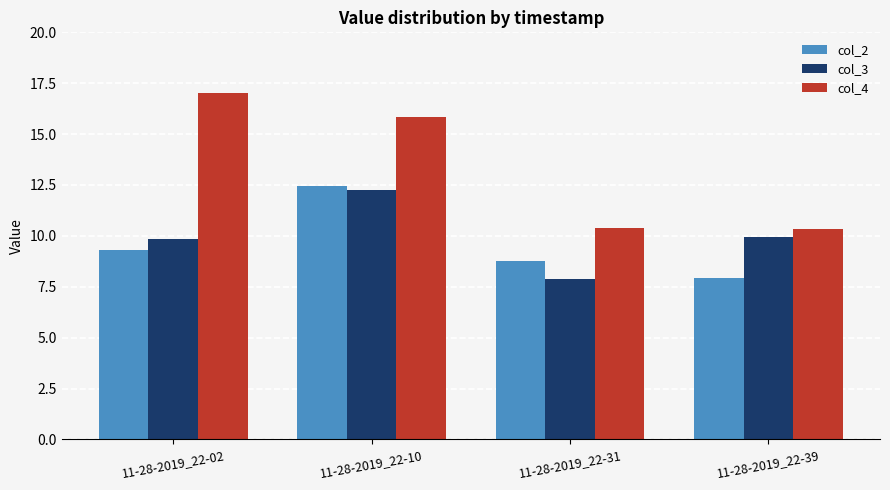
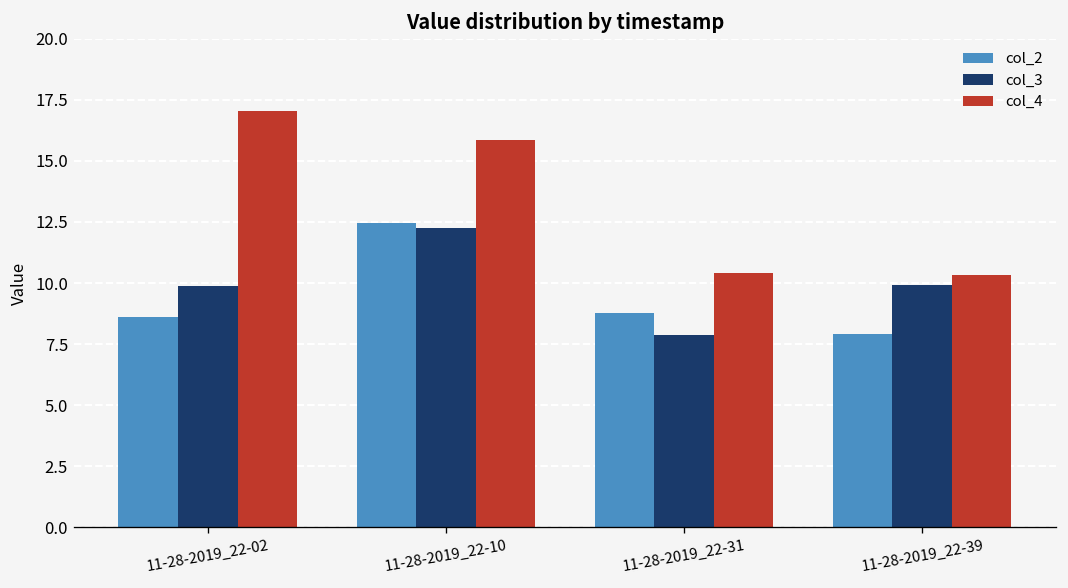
col_2, 11-28-2019_22-02: 9.3 -> 8.6
